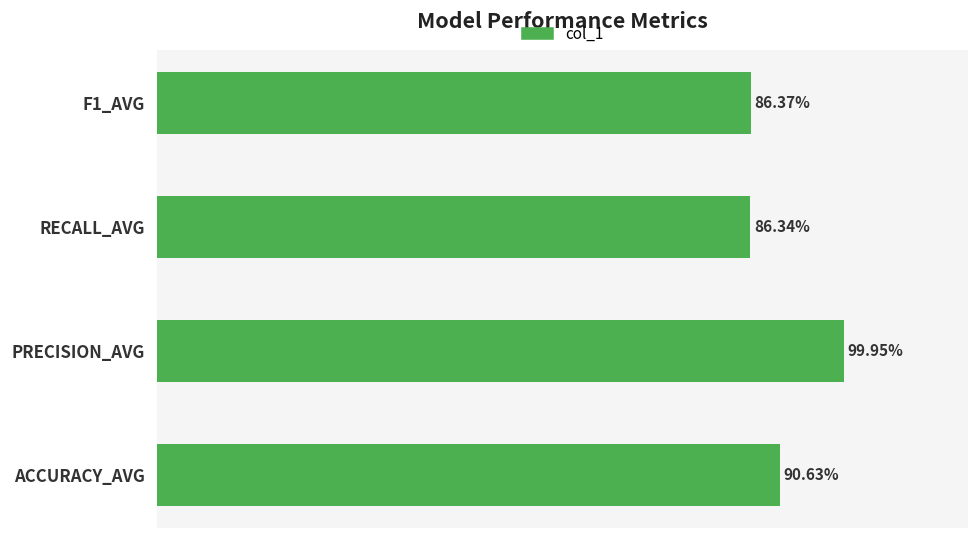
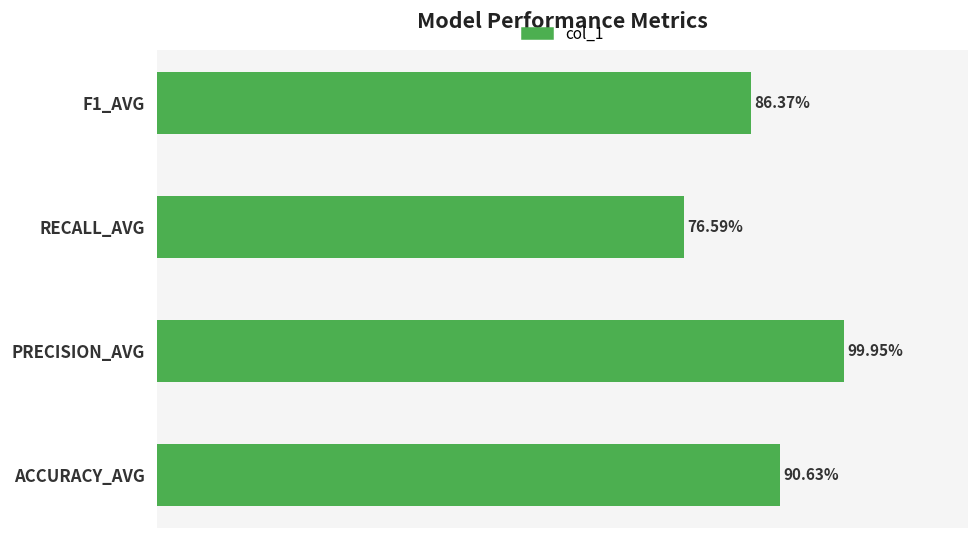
RECALL_AVG: 86.34% -> 76.59%
